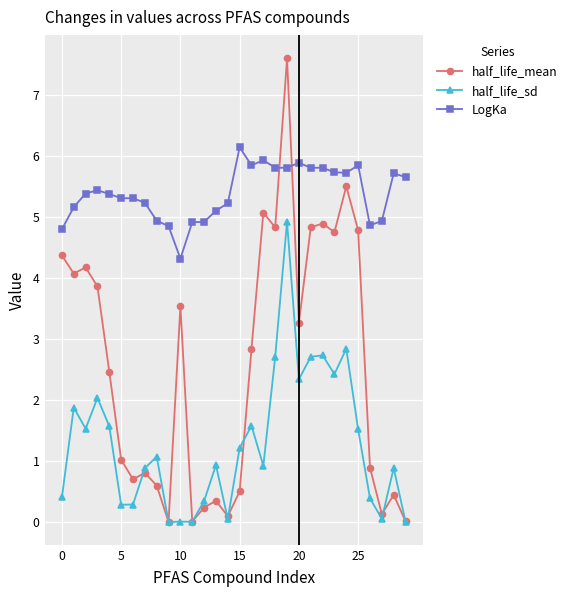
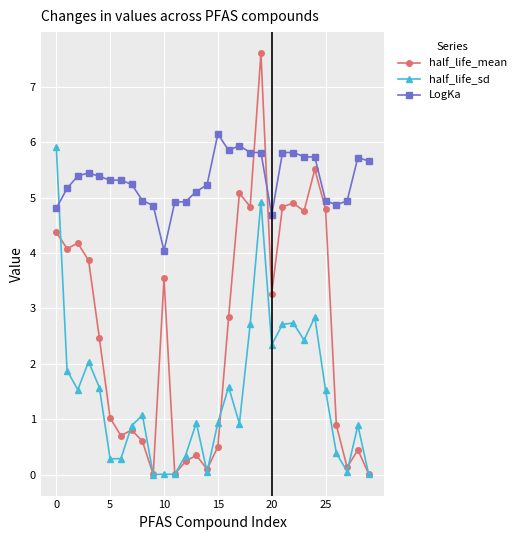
half_life_sd, 0: 0.4 -> 5.9
LogKa, 10: 4.3 -> 4.0
half_life_sd, 15: 1.2 -> 0.9
LogKa, 20: 5.9 -> 4.7
LogKa, 25: 5.9 -> 4.9
